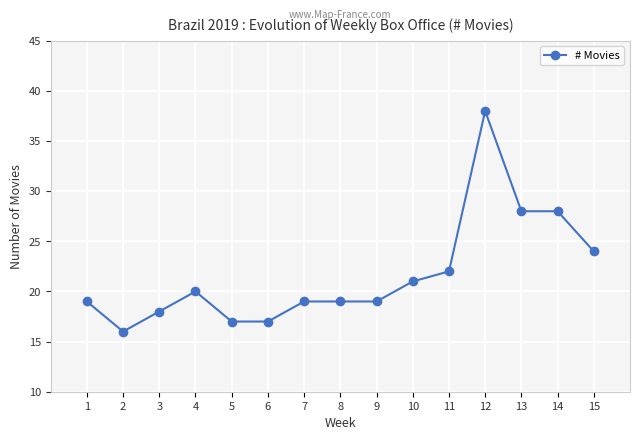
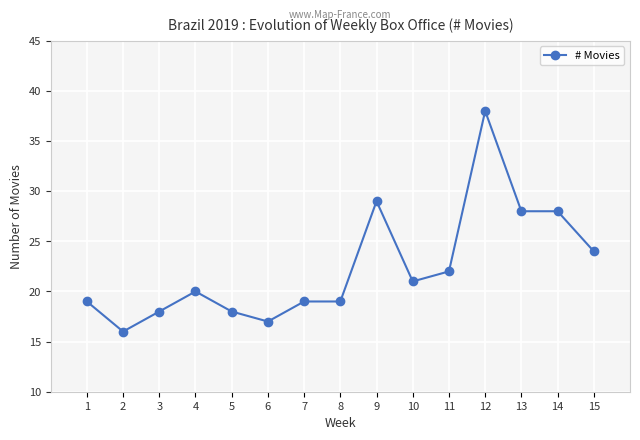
5: 17 -> 18
9: 19 -> 29
